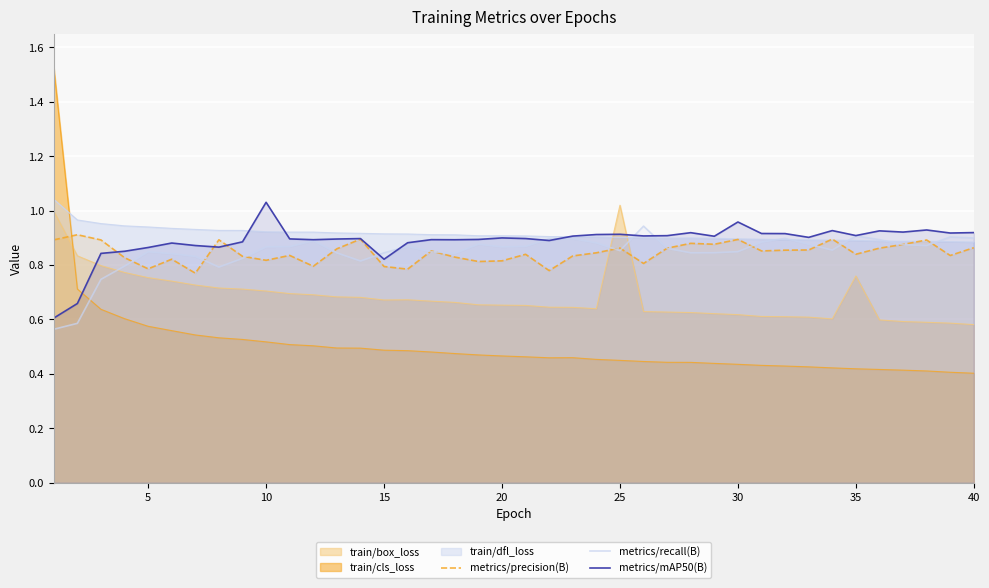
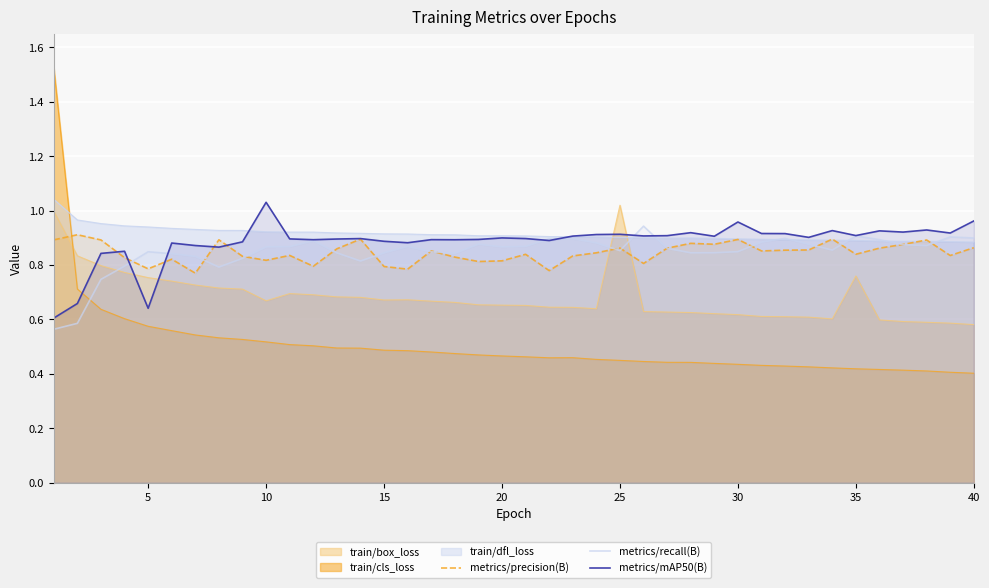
metrics/mAP50(B), 5: 0.86 -> 0.64
train/box_loss, 10: 0.70 -> 0.67
metrics/mAP50(B), 15: 0.82 -> 0.89
metrics/mAP50(B), 40: 0.92 -> 0.96
